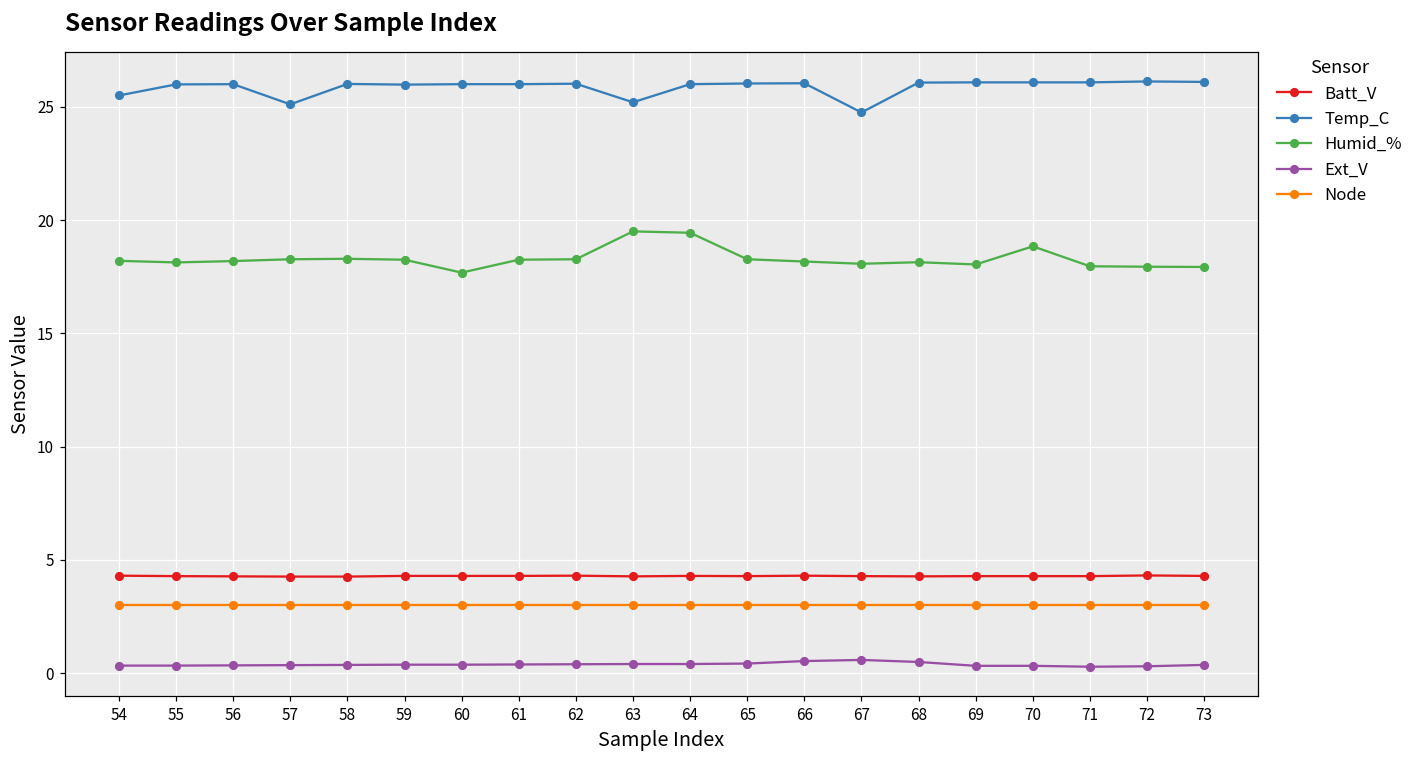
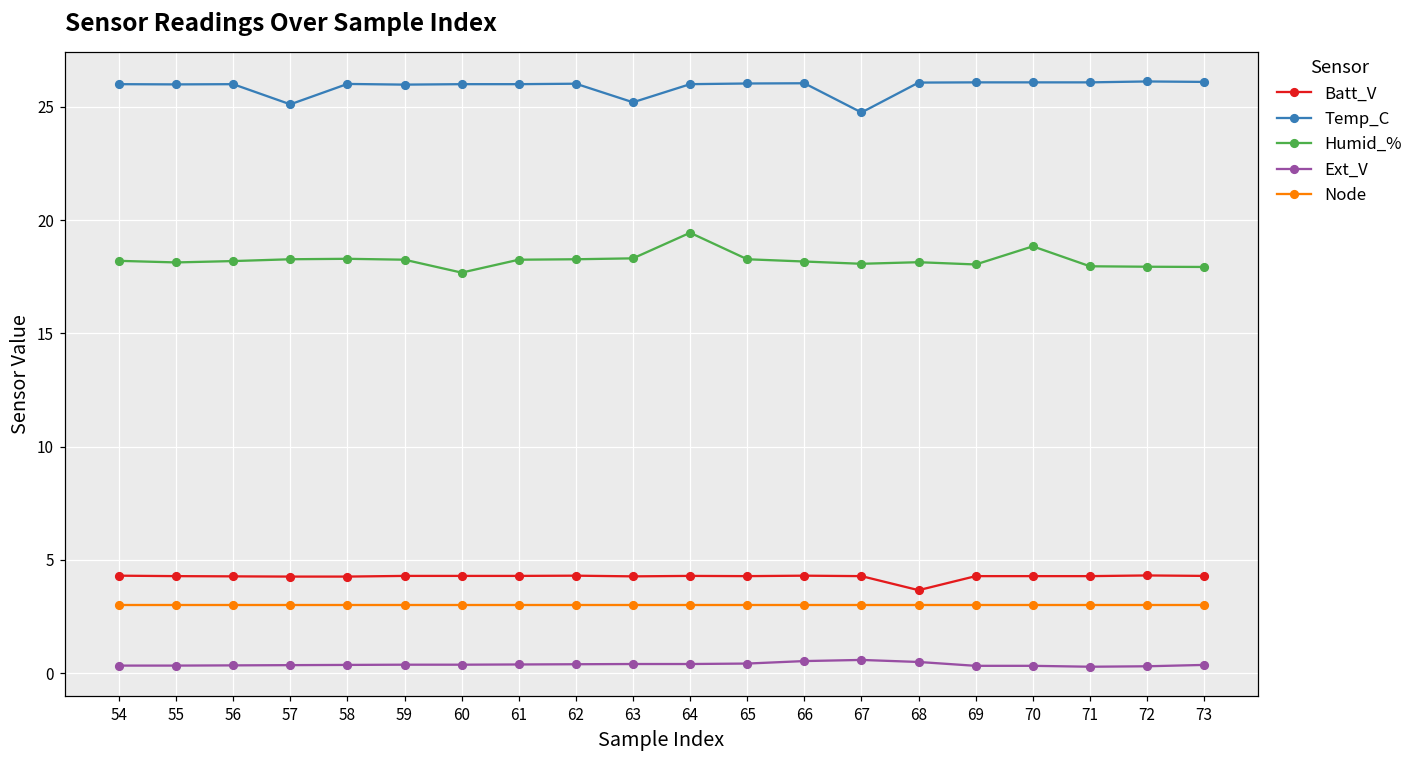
Temp_C, 54: 25.5 -> 26.0
Humid_%, 63: 19.5 -> 18.3
Batt_V, 68: 4.3 -> 3.7
